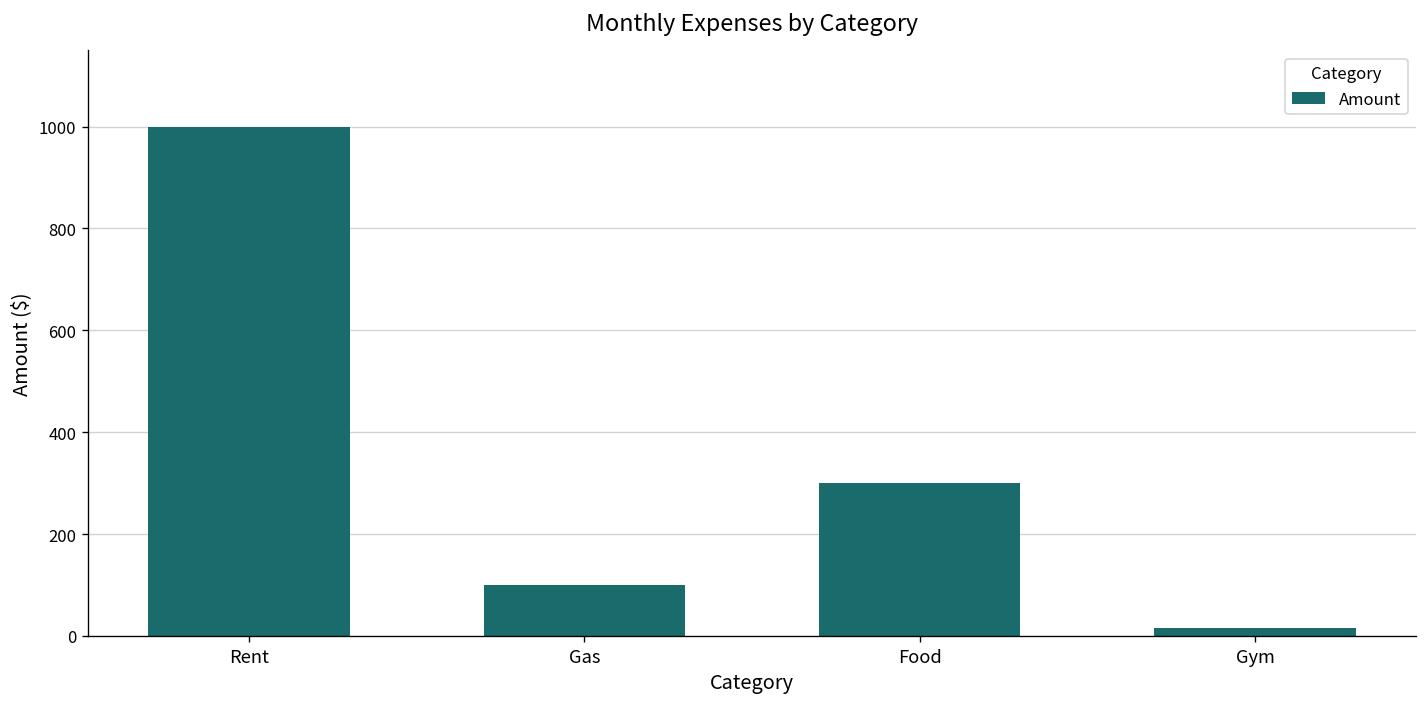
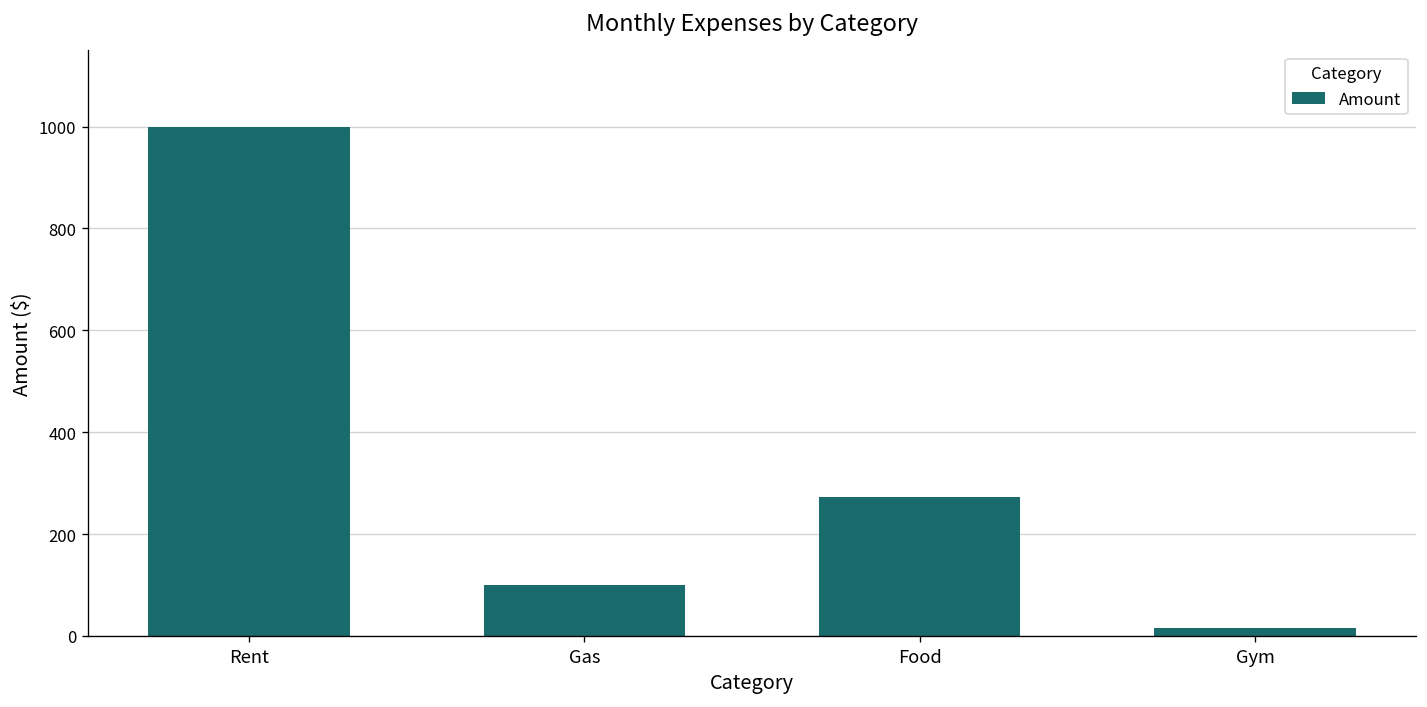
Food: 300 -> 270
